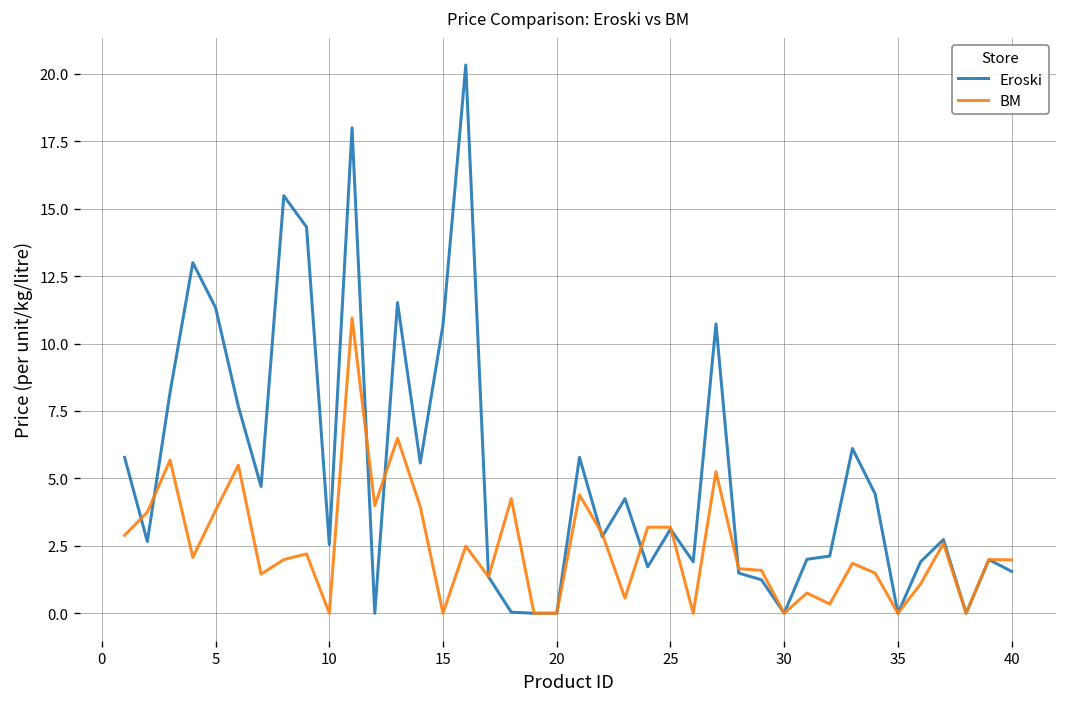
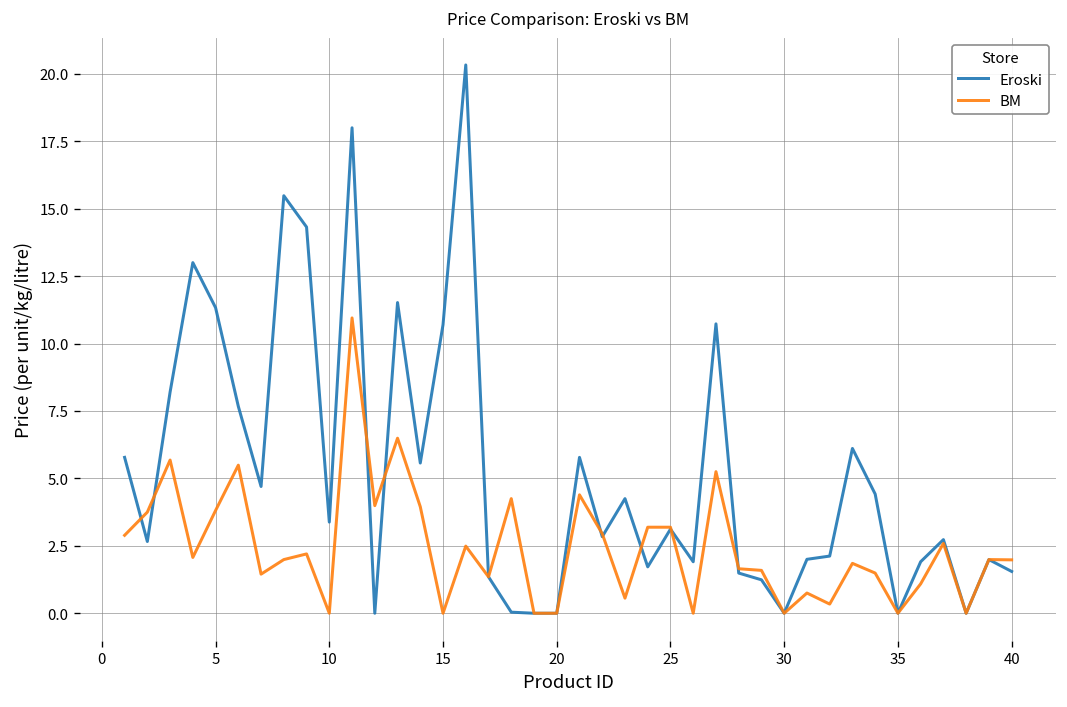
Eroski, 10: 2.6 -> 3.4
